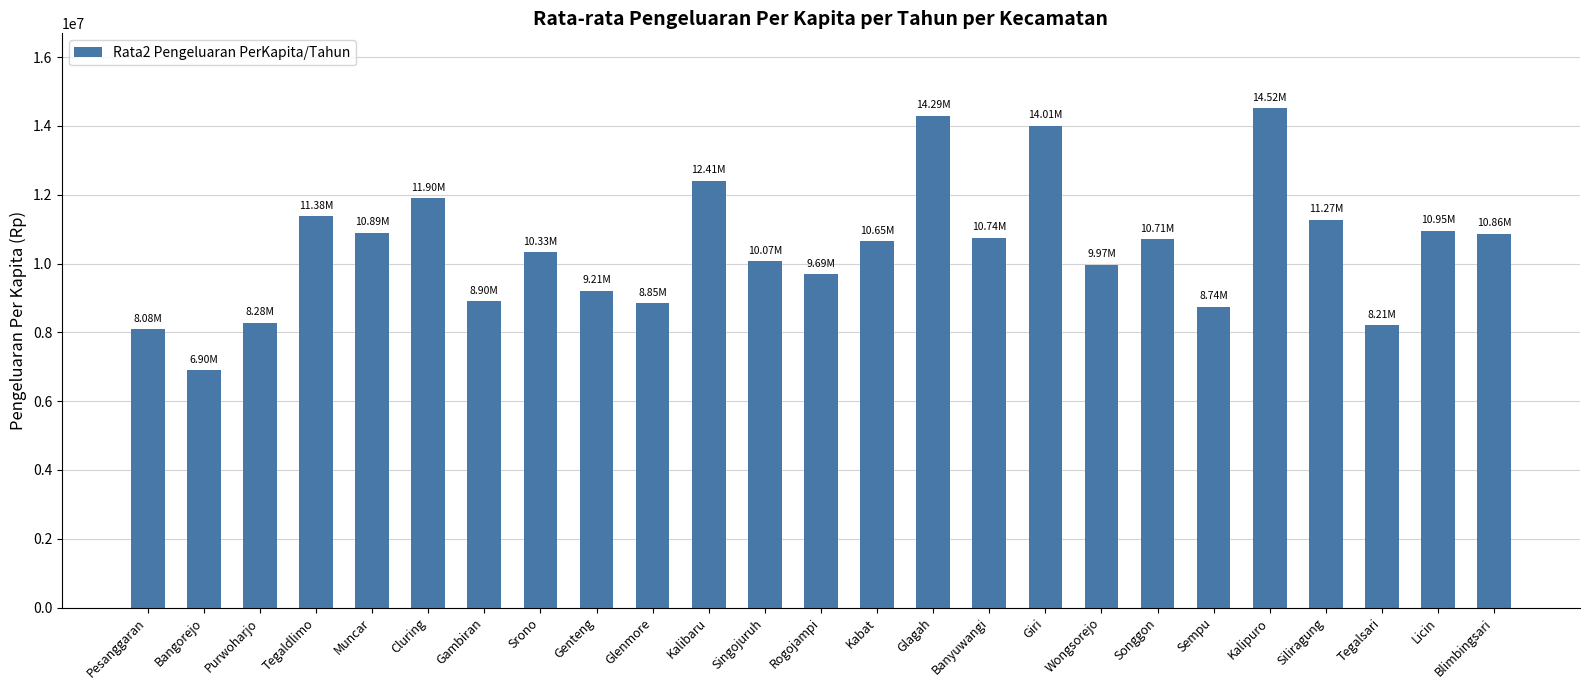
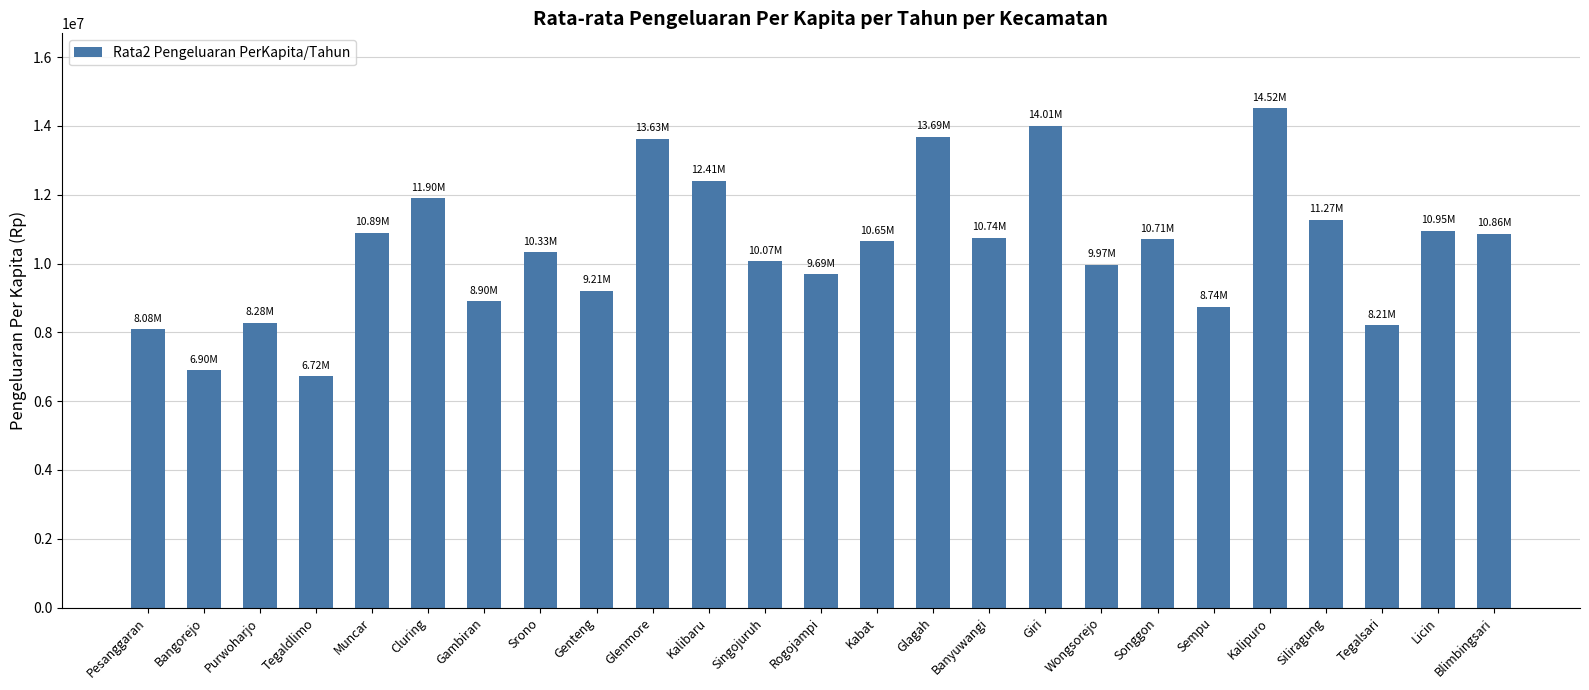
Tegaldlimo: 11.38M -> 6.72M
Glenmore: 8.85M -> 13.63M
Glagah: 14.29M -> 13.69M
